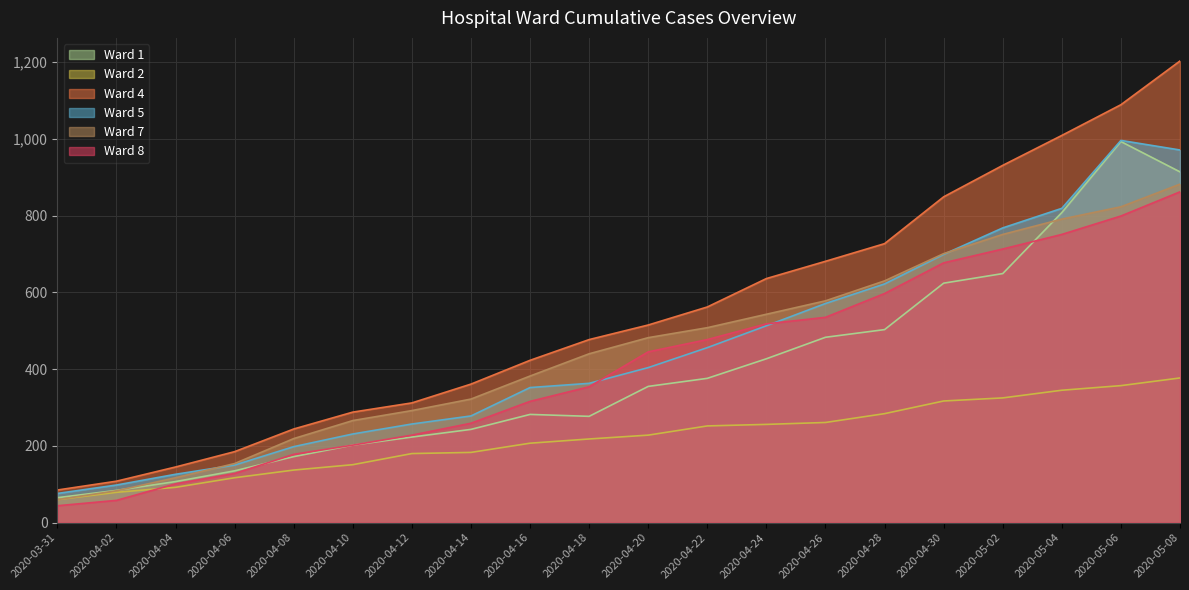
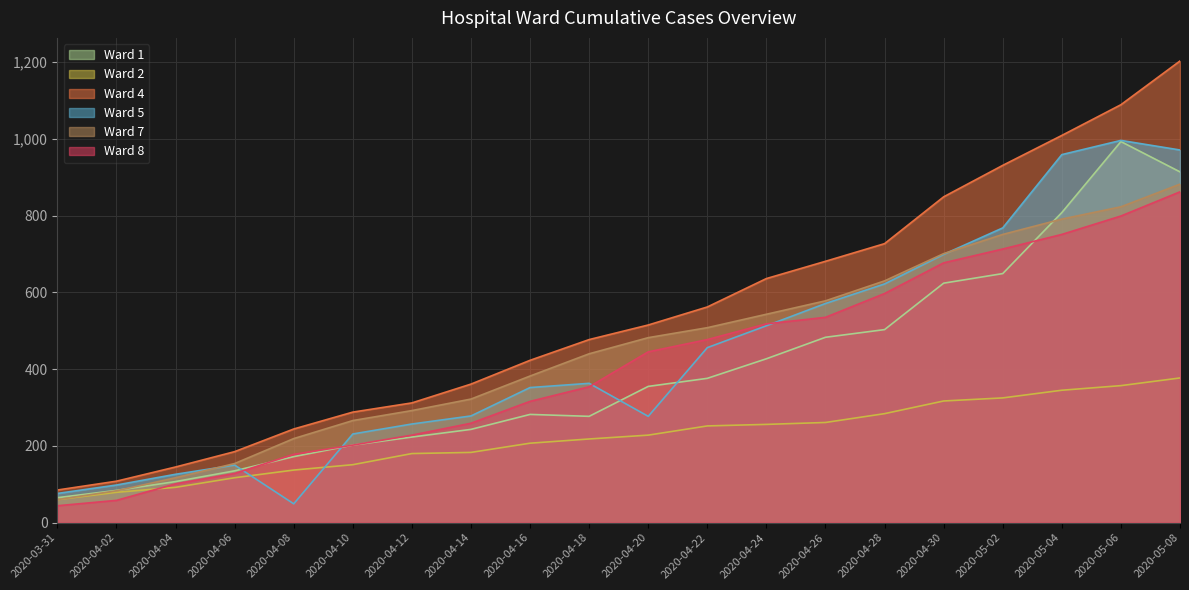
Ward 5, 2020-04-08: 200 -> 50
Ward 5, 2020-04-20: 400 -> 280
Ward 5, 2020-05-04: 820 -> 960
